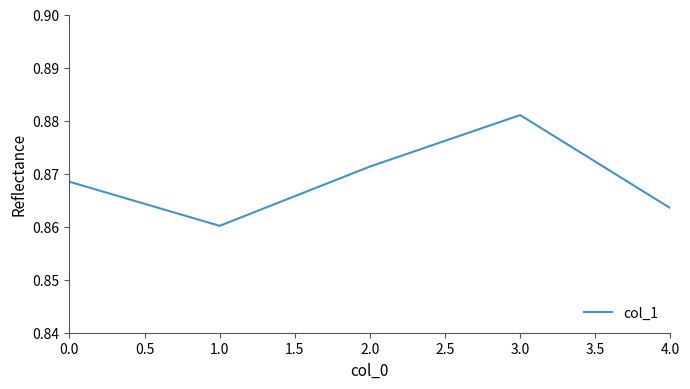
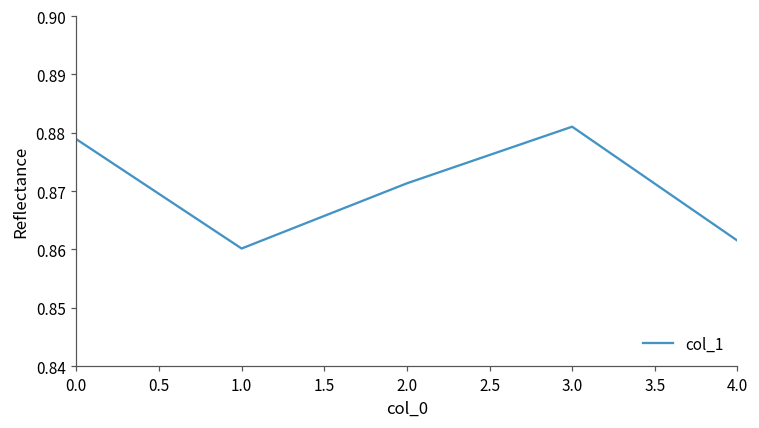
0.0: 0.868 -> 0.879
4.0: 0.863 -> 0.862
